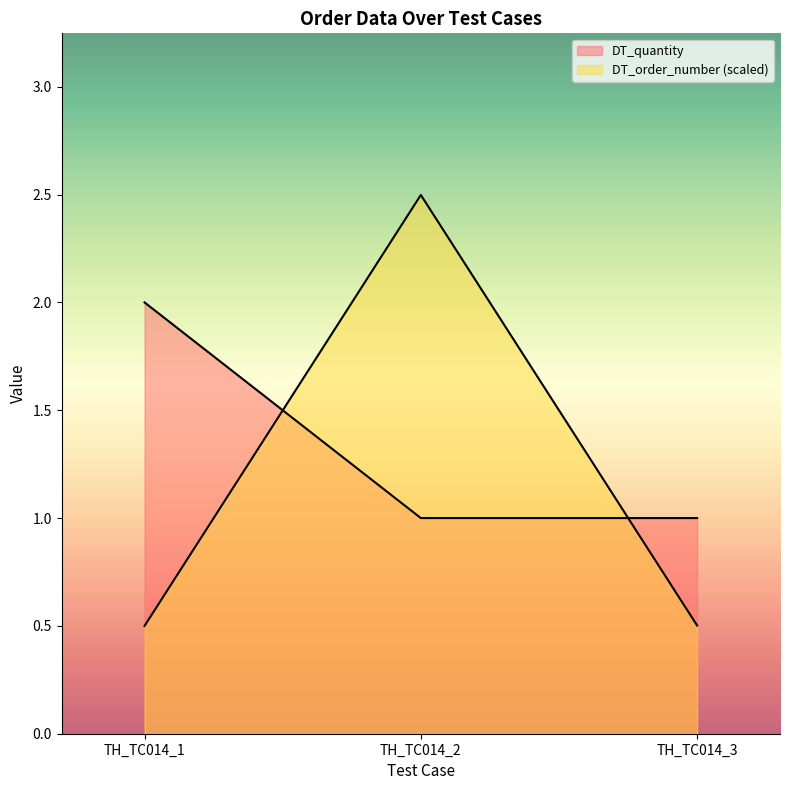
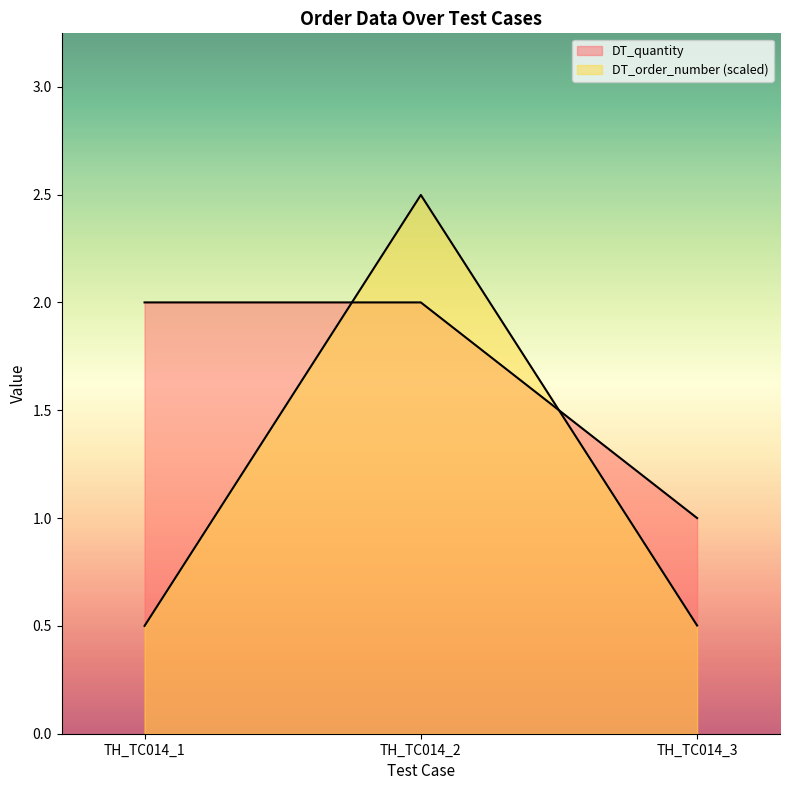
DT_quantity, TH_TC014_2: 1 -> 2
